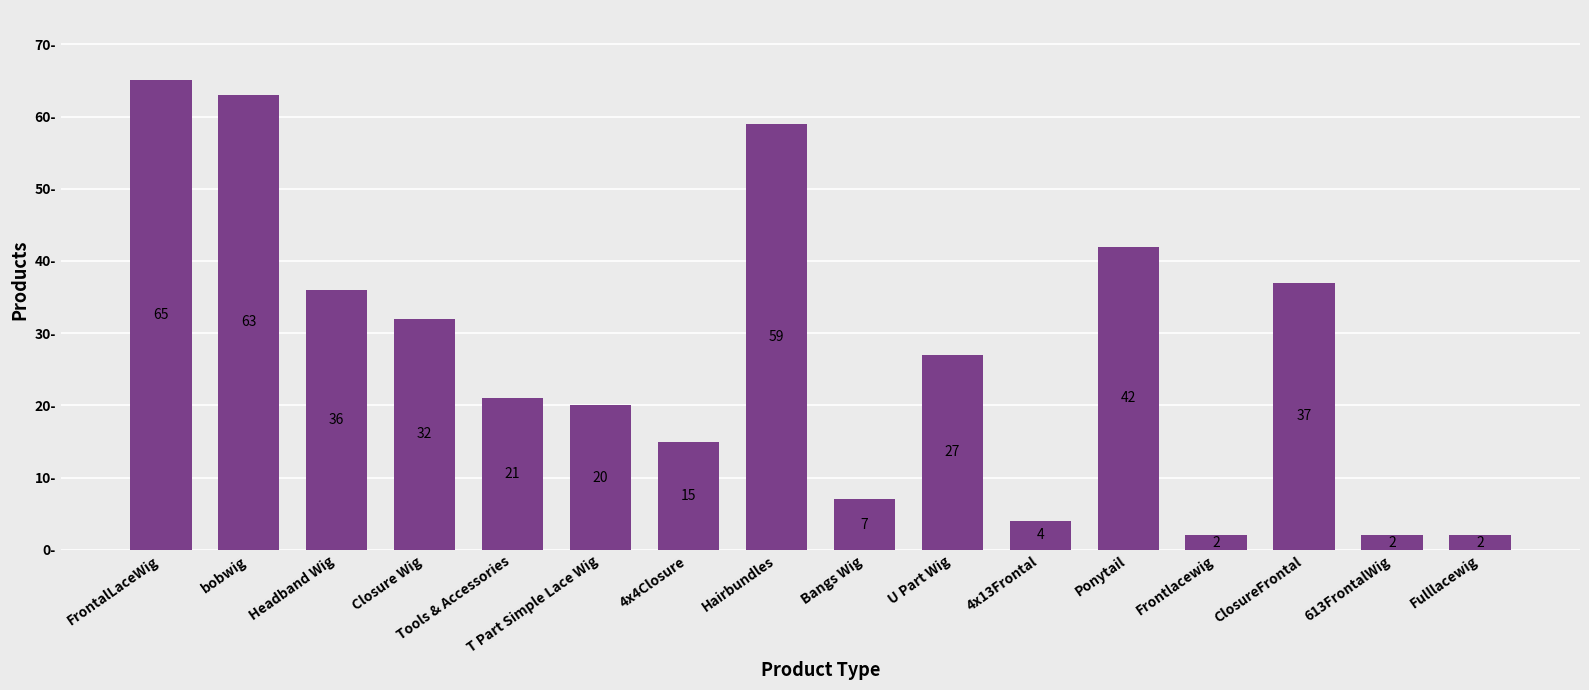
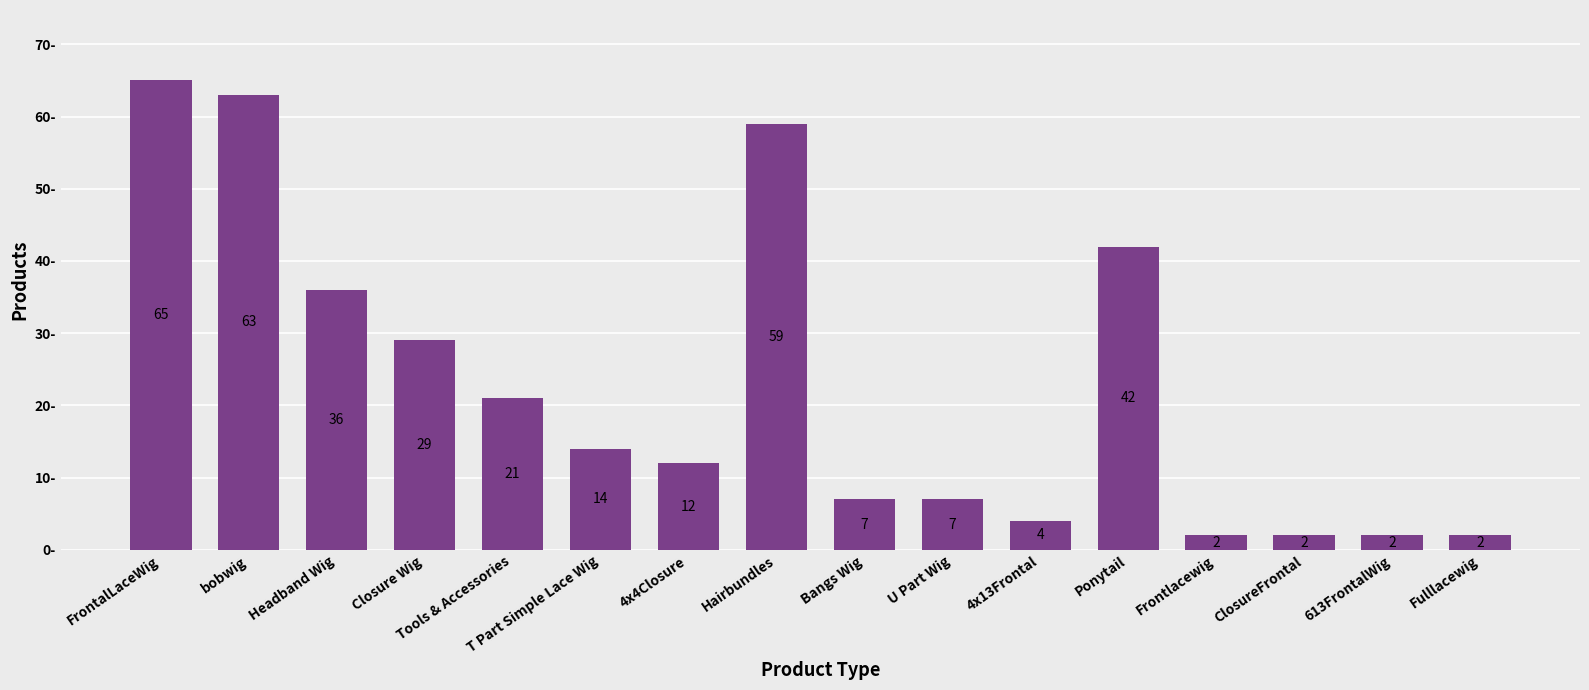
Closure Wig: 32 -> 29
T Part Simple Lace Wig: 20 -> 14
4x4Closure: 15 -> 12
U Part Wig: 27 -> 7
ClosureFrontal: 37 -> 2
